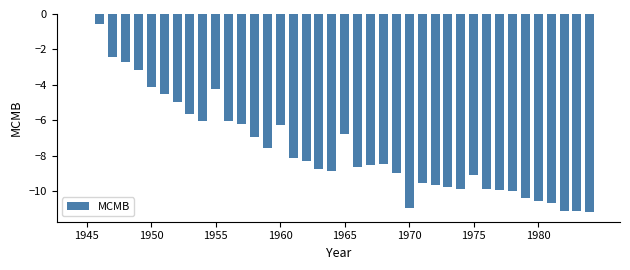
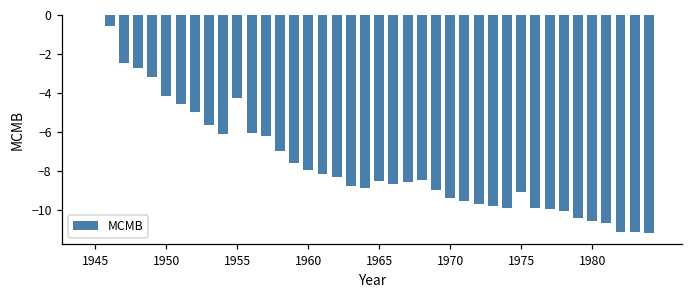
1960: -6.3 -> -7.9
1965: -6.8 -> -8.5
1970: -10.9 -> -9.3
